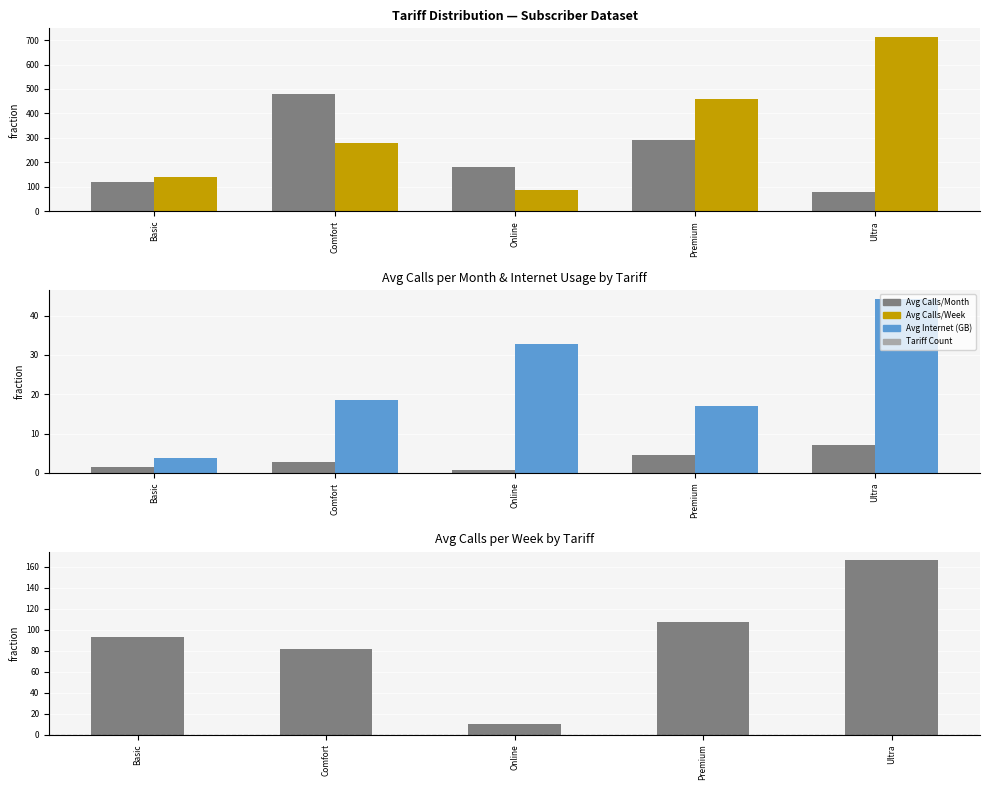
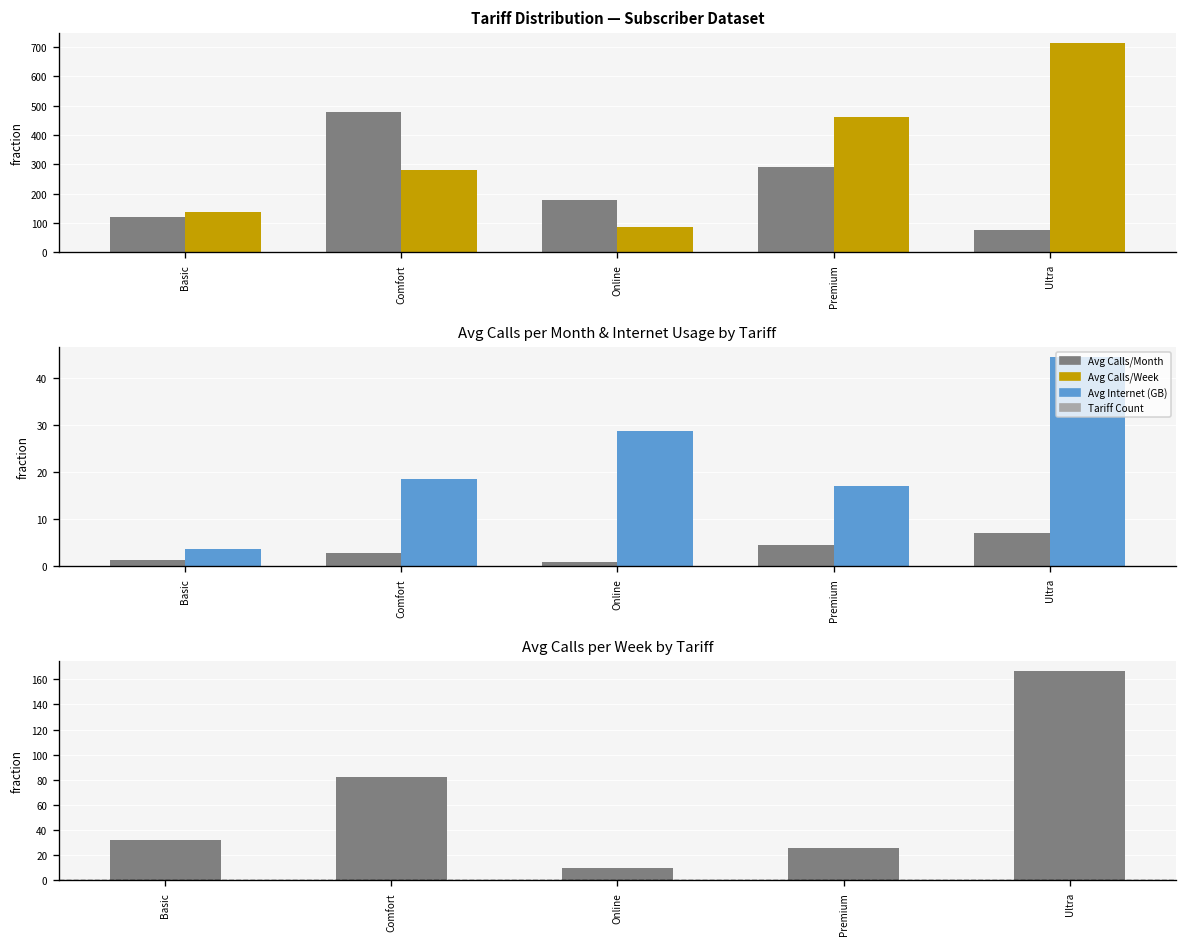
Avg Calls per Month & Internet Usage by Tariff, Avg Internet (GB), Online: 33 -> 29
Avg Calls per Week by Tariff, Basic: 93 -> 32
Avg Calls per Week by Tariff, Premium: 108 -> 26
